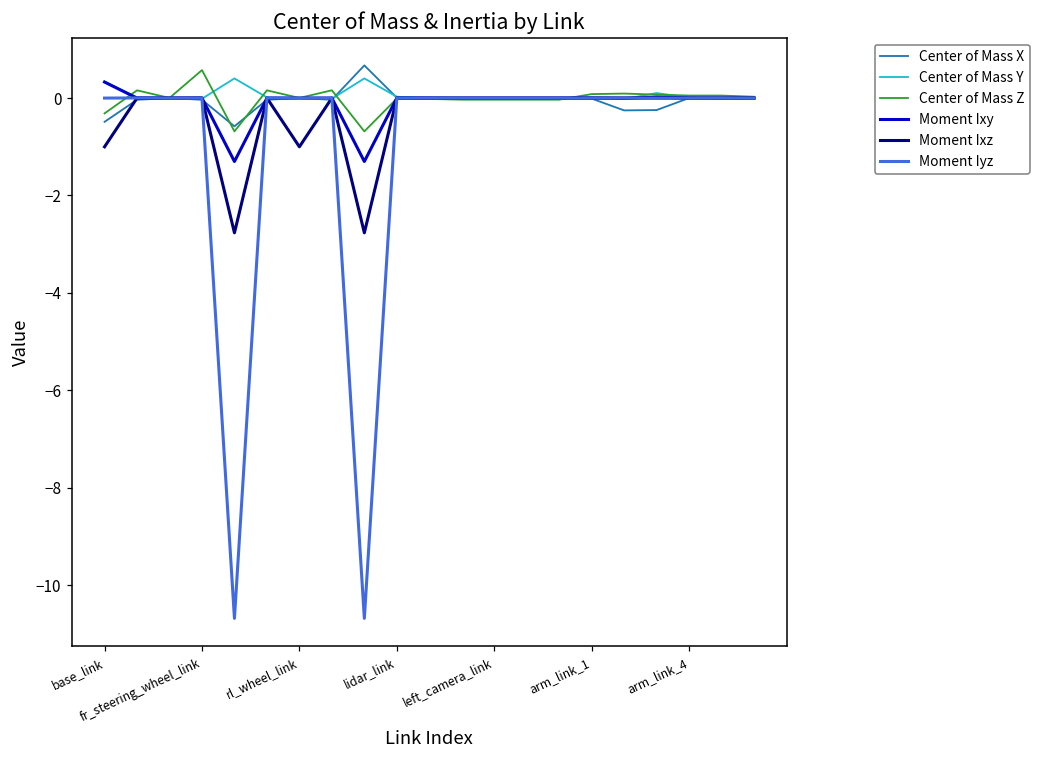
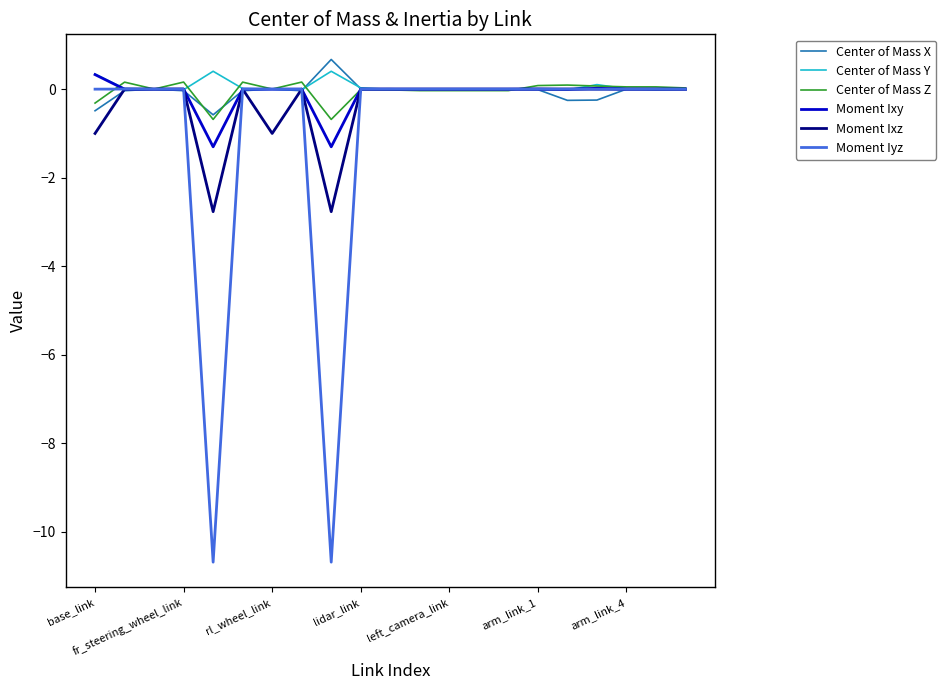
Center of Mass Z, fr_steering_wheel_link: 0.6 -> 0.2
